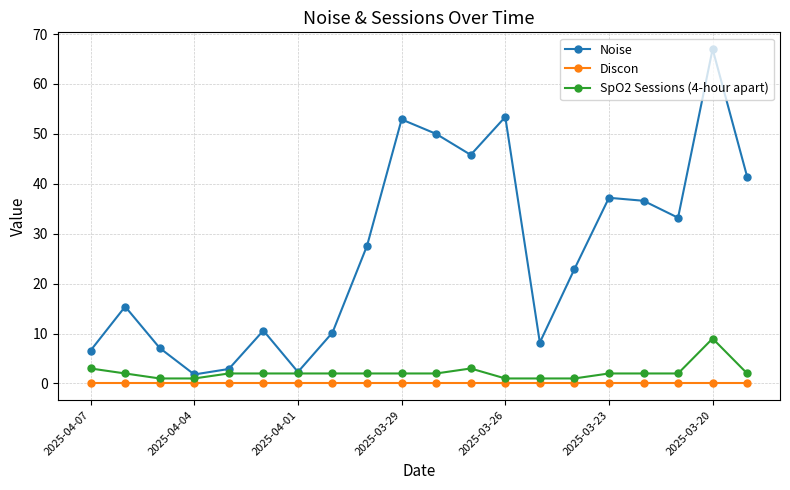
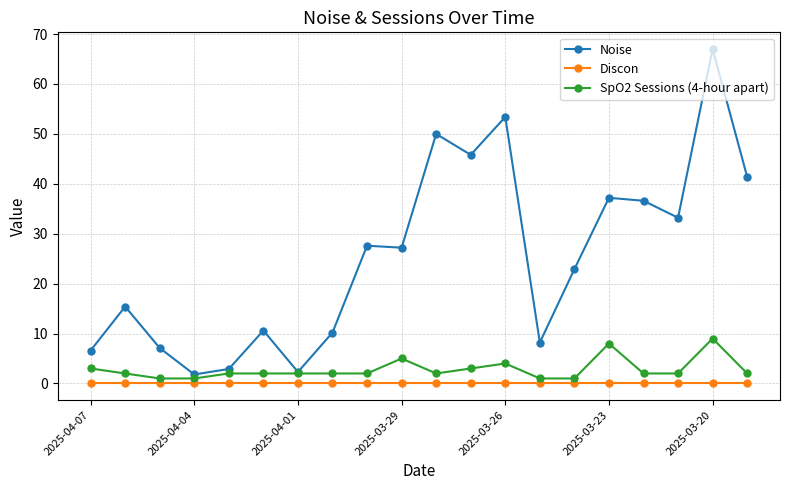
Noise, 2025-03-29: 53 -> 27
SpO2 Sessions (4-hour apart), 2025-03-29: 2 -> 5
SpO2 Sessions (4-hour apart), 2025-03-26: 1 -> 4
SpO2 Sessions (4-hour apart), 2025-03-23: 2 -> 8
